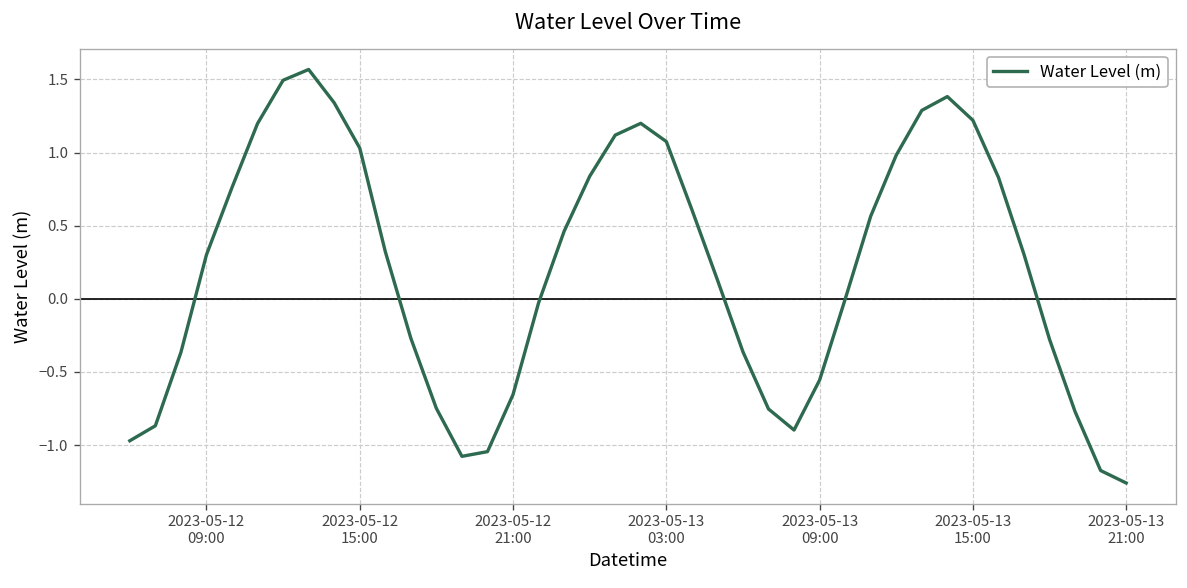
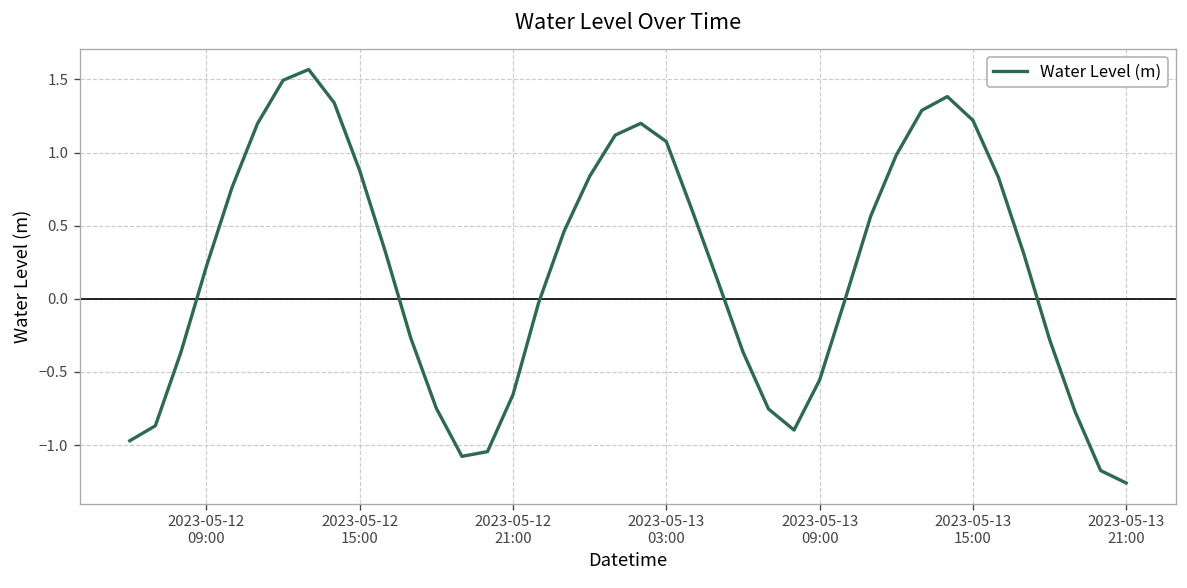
2023-05-12 09:00: 0.30 -> 0.22
2023-05-12 15:00: 1.03 -> 0.88
